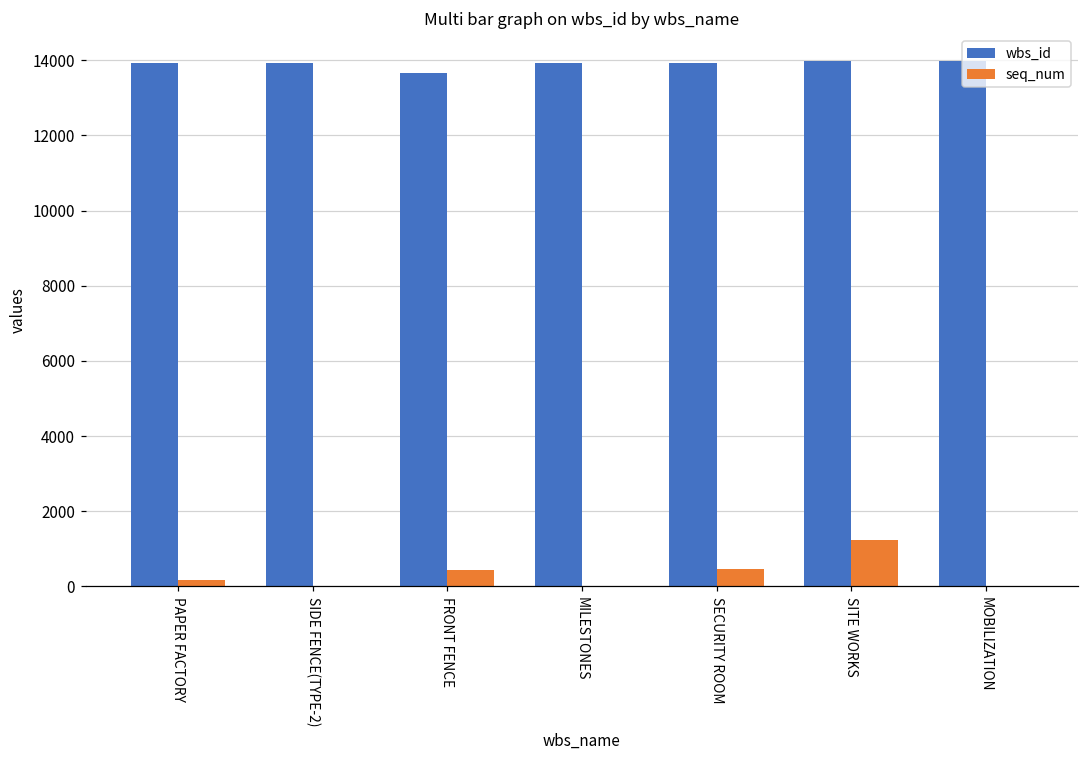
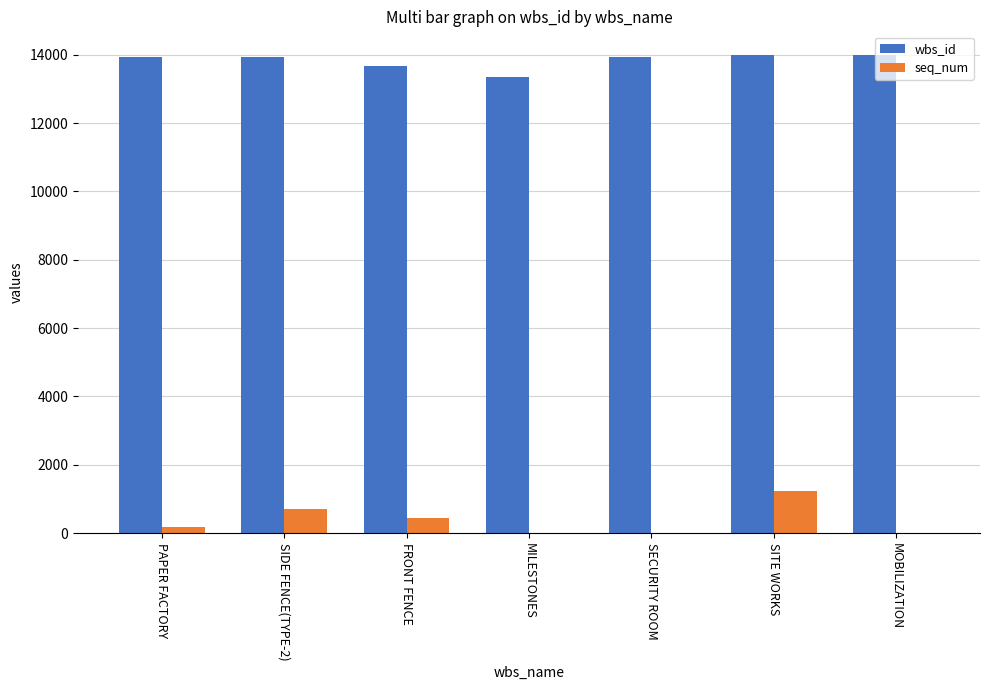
seq_num, SIDE FENCE(TYPE-2): 0 -> 700
wbs_id, MILESTONES: 13900 -> 13300
seq_num, SECURITY ROOM: 500 -> 0
